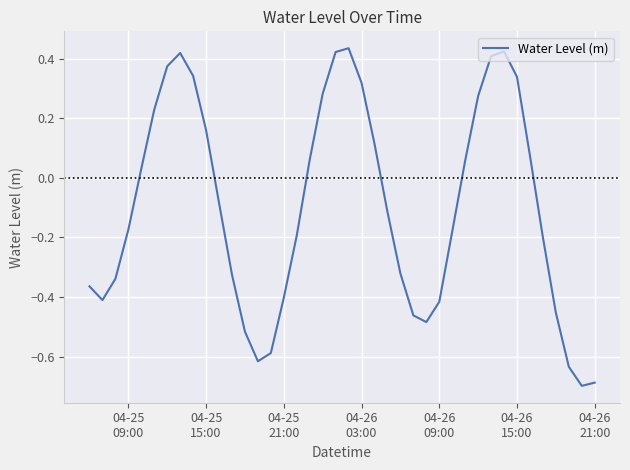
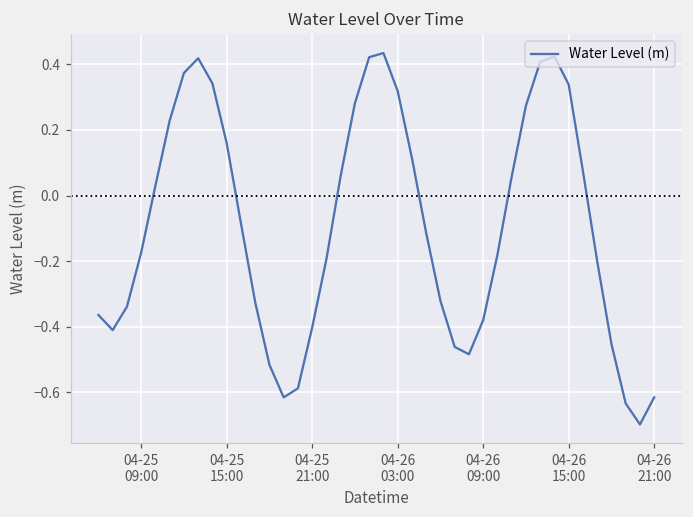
04-26 09:00: -0.42 -> -0.38
04-26 21:00: -0.69 -> -0.61
